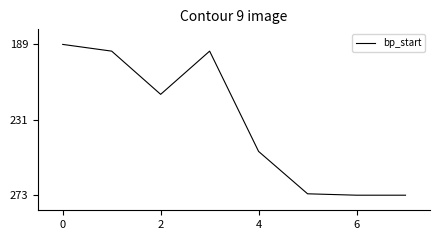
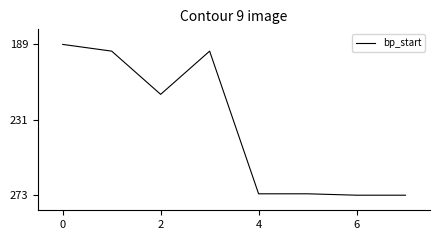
4: 249 -> 272
